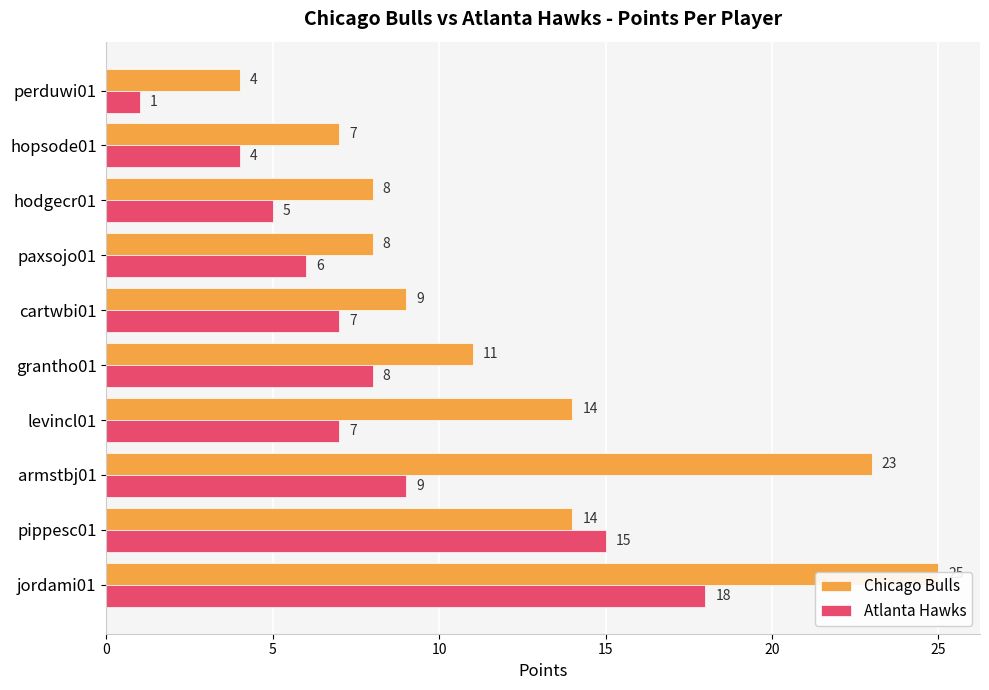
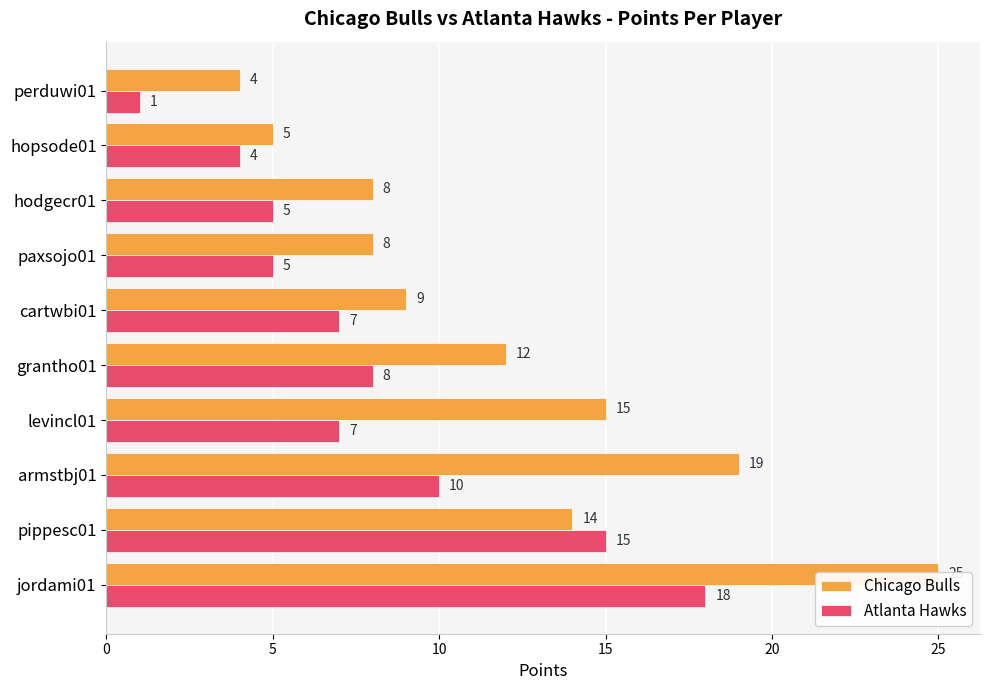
Chicago Bulls, hopsode01: 7 -> 5
Atlanta Hawks, paxsojo01: 6 -> 5
Chicago Bulls, grantho01: 11 -> 12
Chicago Bulls, levincl01: 14 -> 15
Chicago Bulls, armstbj01: 23 -> 19
Atlanta Hawks, armstbj01: 9 -> 10
